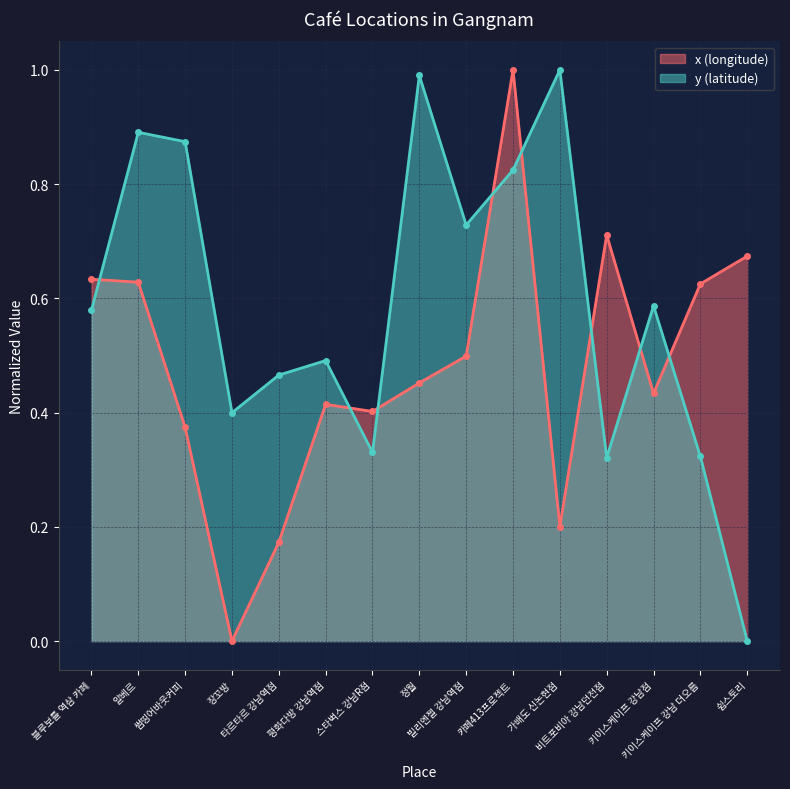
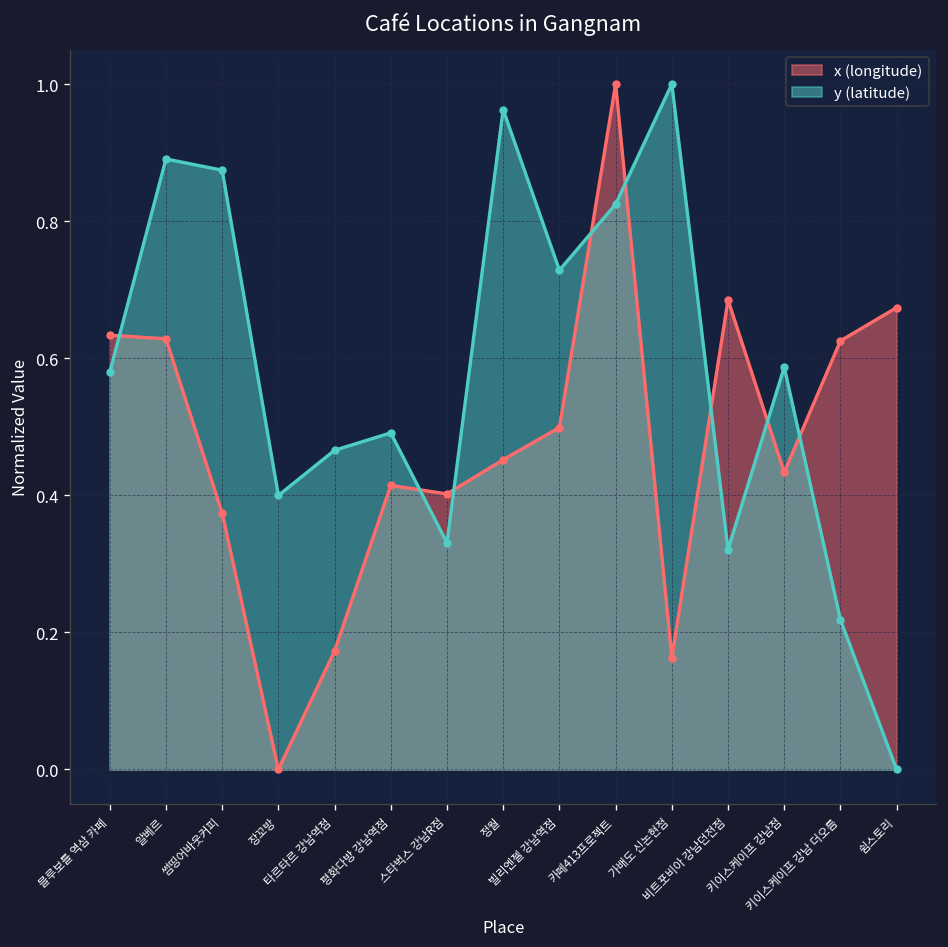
y (latitude), 정월: 0.99 -> 0.96
x (longitude), 가배도 신논현점: 0.20 -> 0.16
x (longitude), 비트포비아 강남던전점: 0.71 -> 0.69
y (latitude), 키이스케이프 강남 더오름: 0.32 -> 0.22
